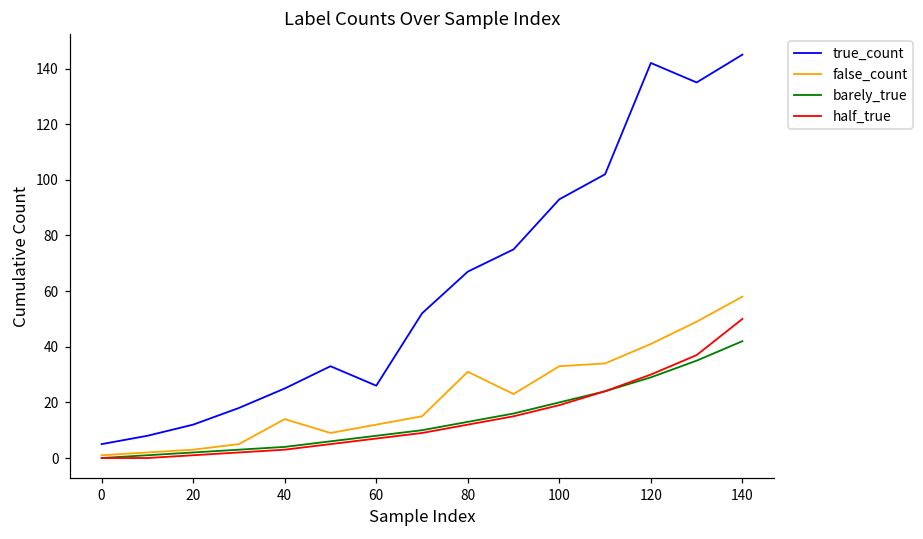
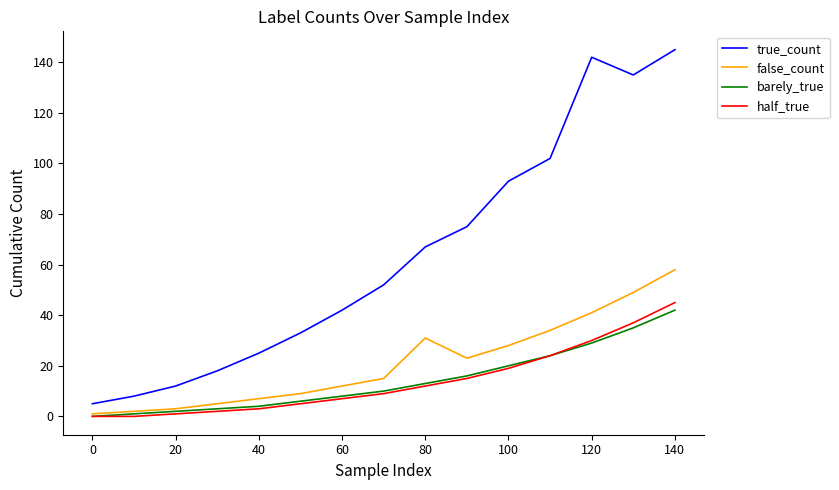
false_count, 40: 14 -> 7
true_count, 60: 26 -> 42
false_count, 100: 33 -> 28
half_true, 140: 50 -> 45
